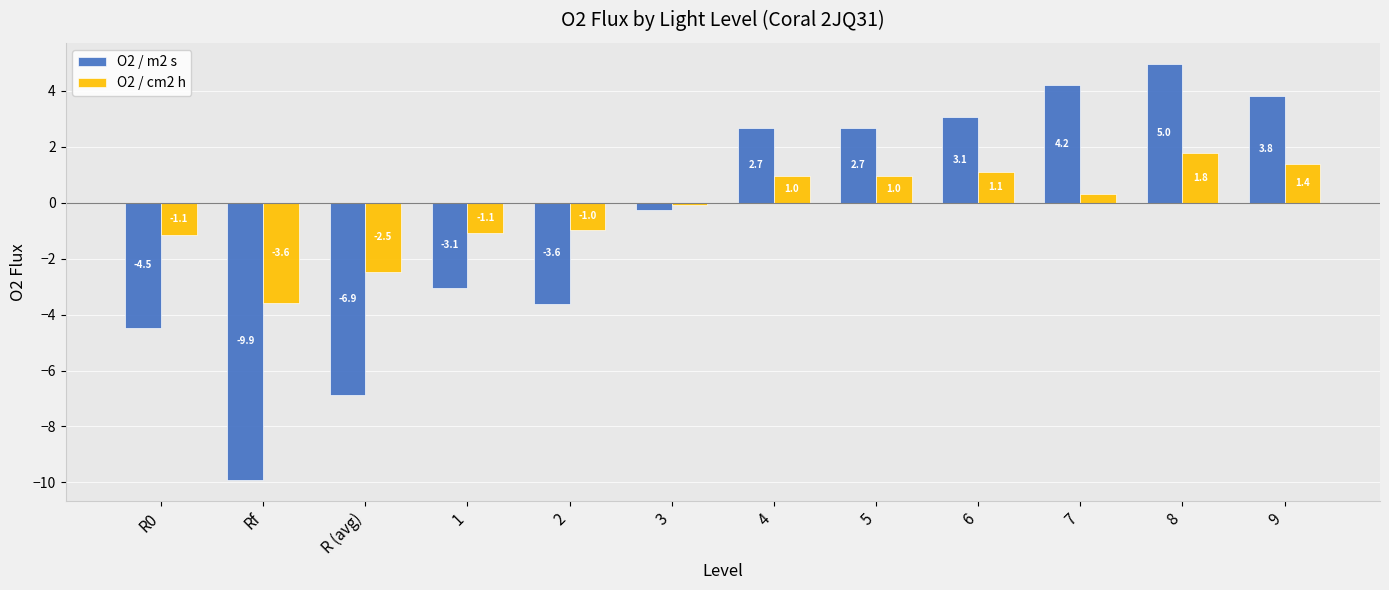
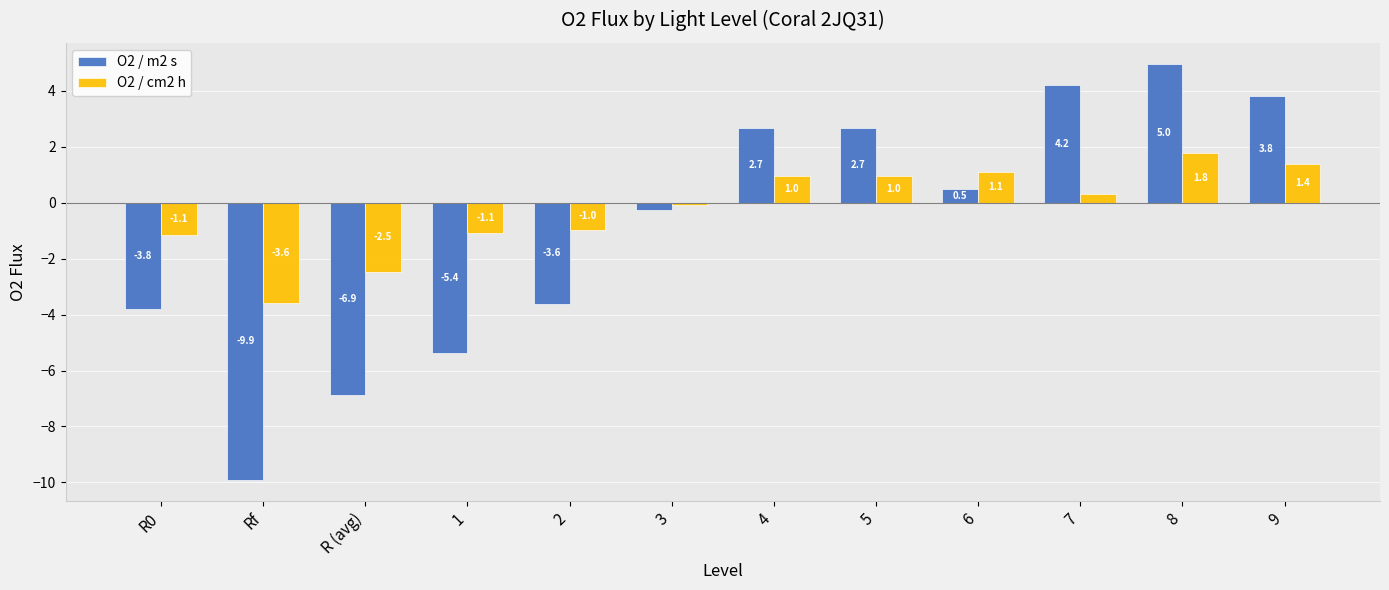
O2 / m2 s, R0: -4.5 -> -3.8
O2 / m2 s, 1: -3.1 -> -5.4
O2 / m2 s, 6: 3.1 -> 0.5
